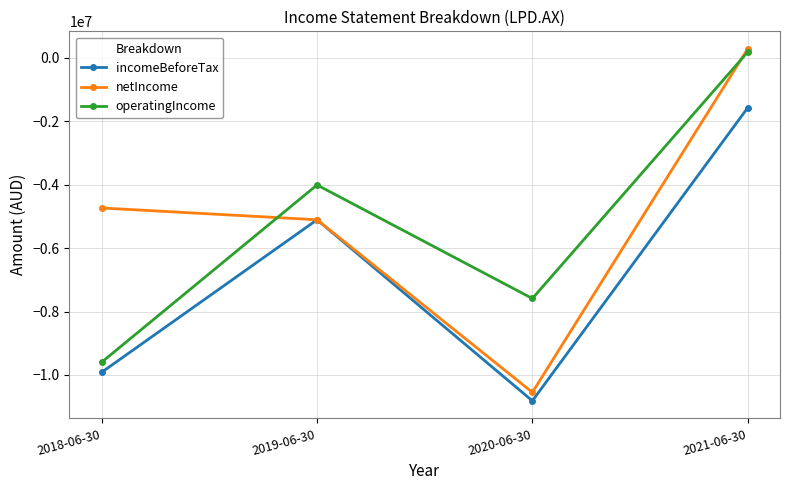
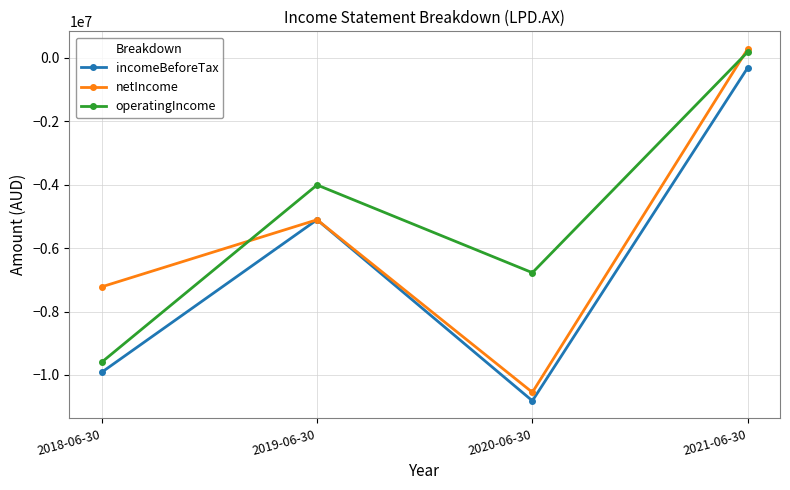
netIncome, 2018-06-30: -4700000 -> -7200000
operatingIncome, 2020-06-30: -7600000 -> -6800000
incomeBeforeTax, 2021-06-30: -1600000 -> -300000
